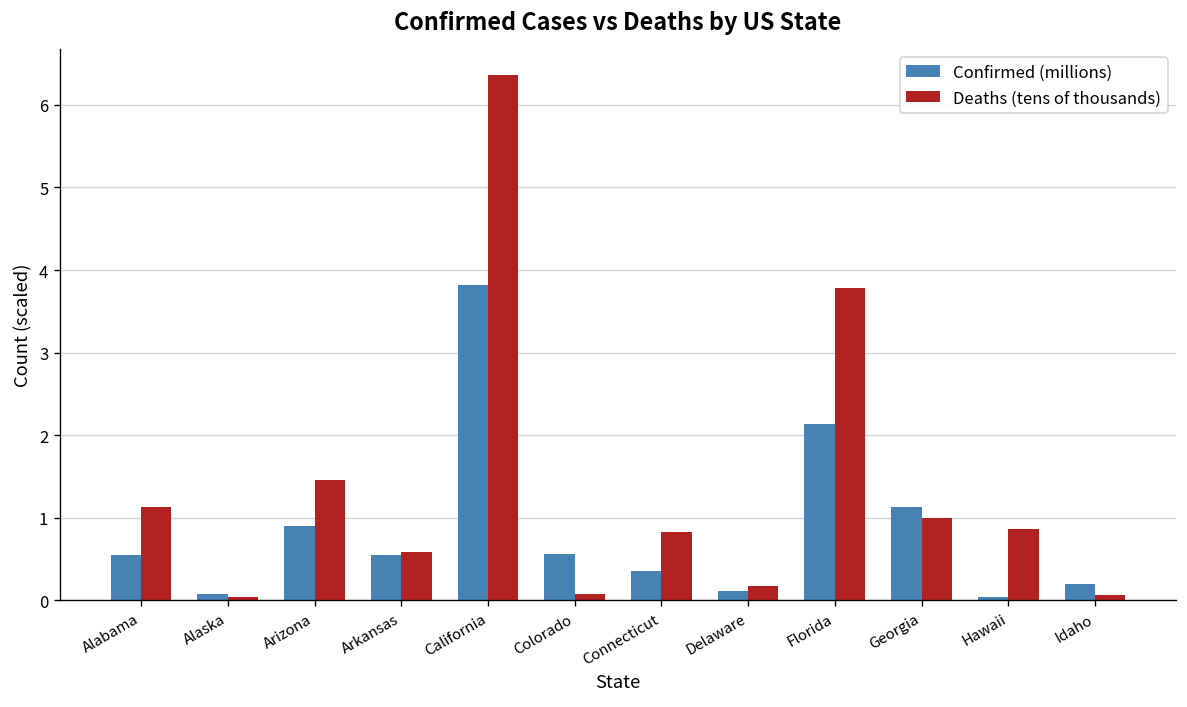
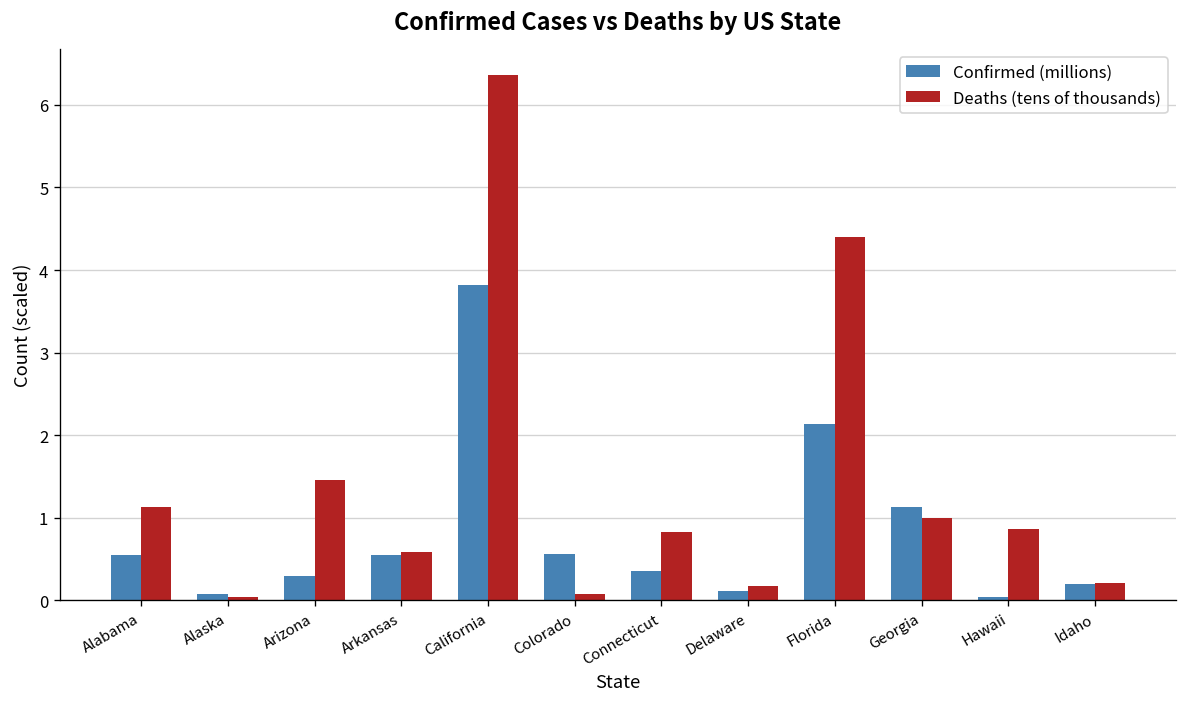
Confirmed (millions), Arizona: 0.9 -> 0.3
Deaths (tens of thousands), Florida: 3.8 -> 4.4
Deaths (tens of thousands), Idaho: 0.1 -> 0.2
